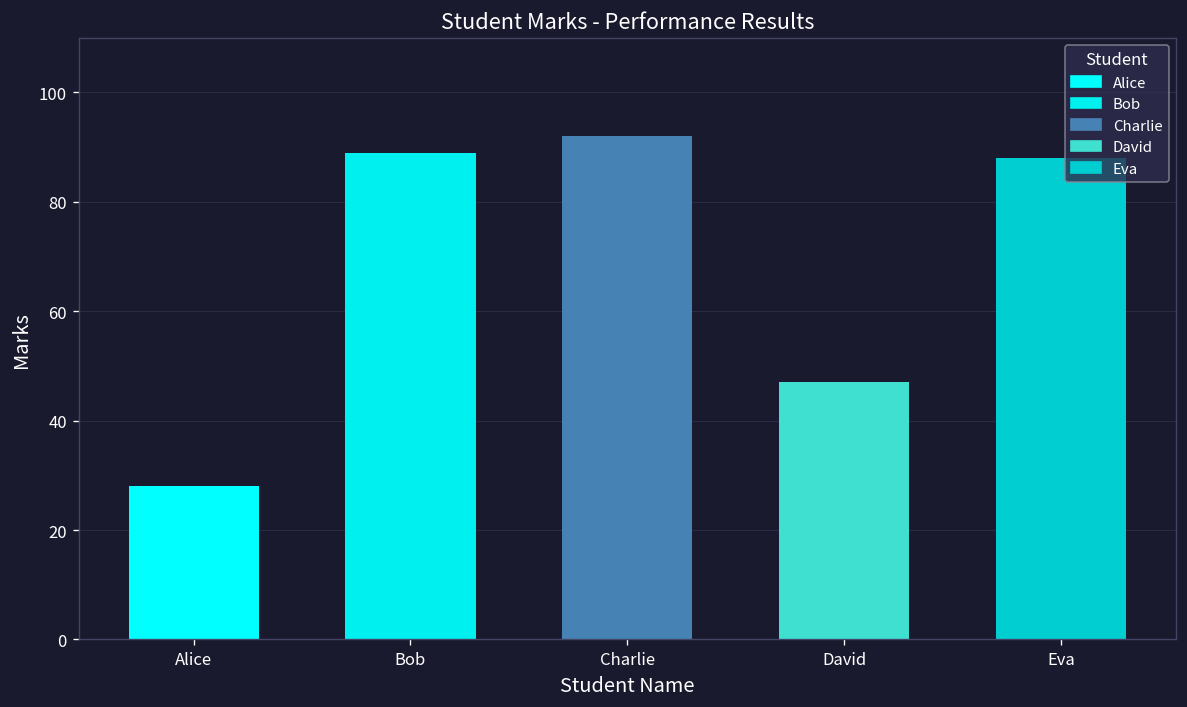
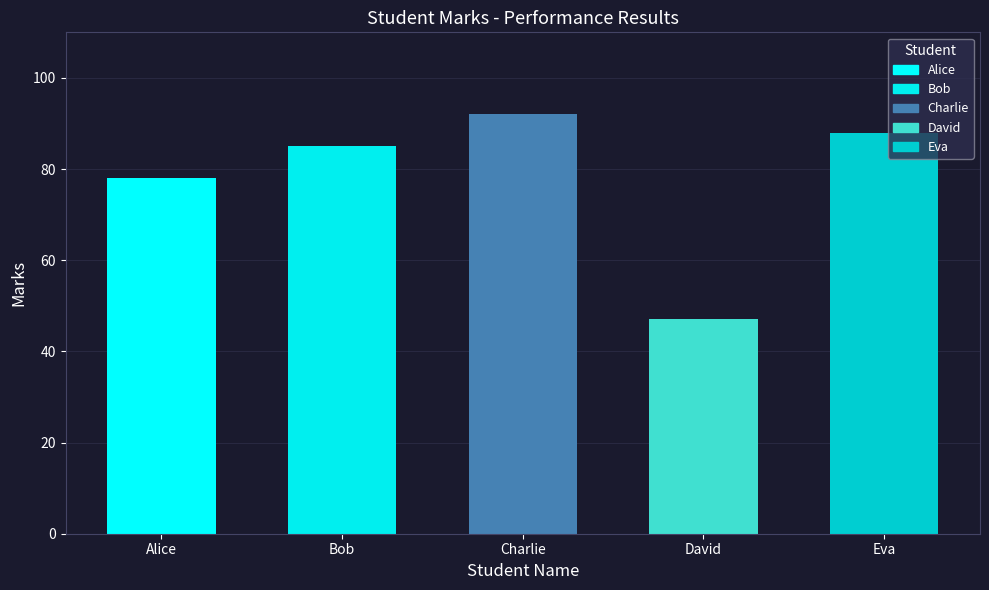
Alice: 28 -> 78
Bob: 89 -> 85
